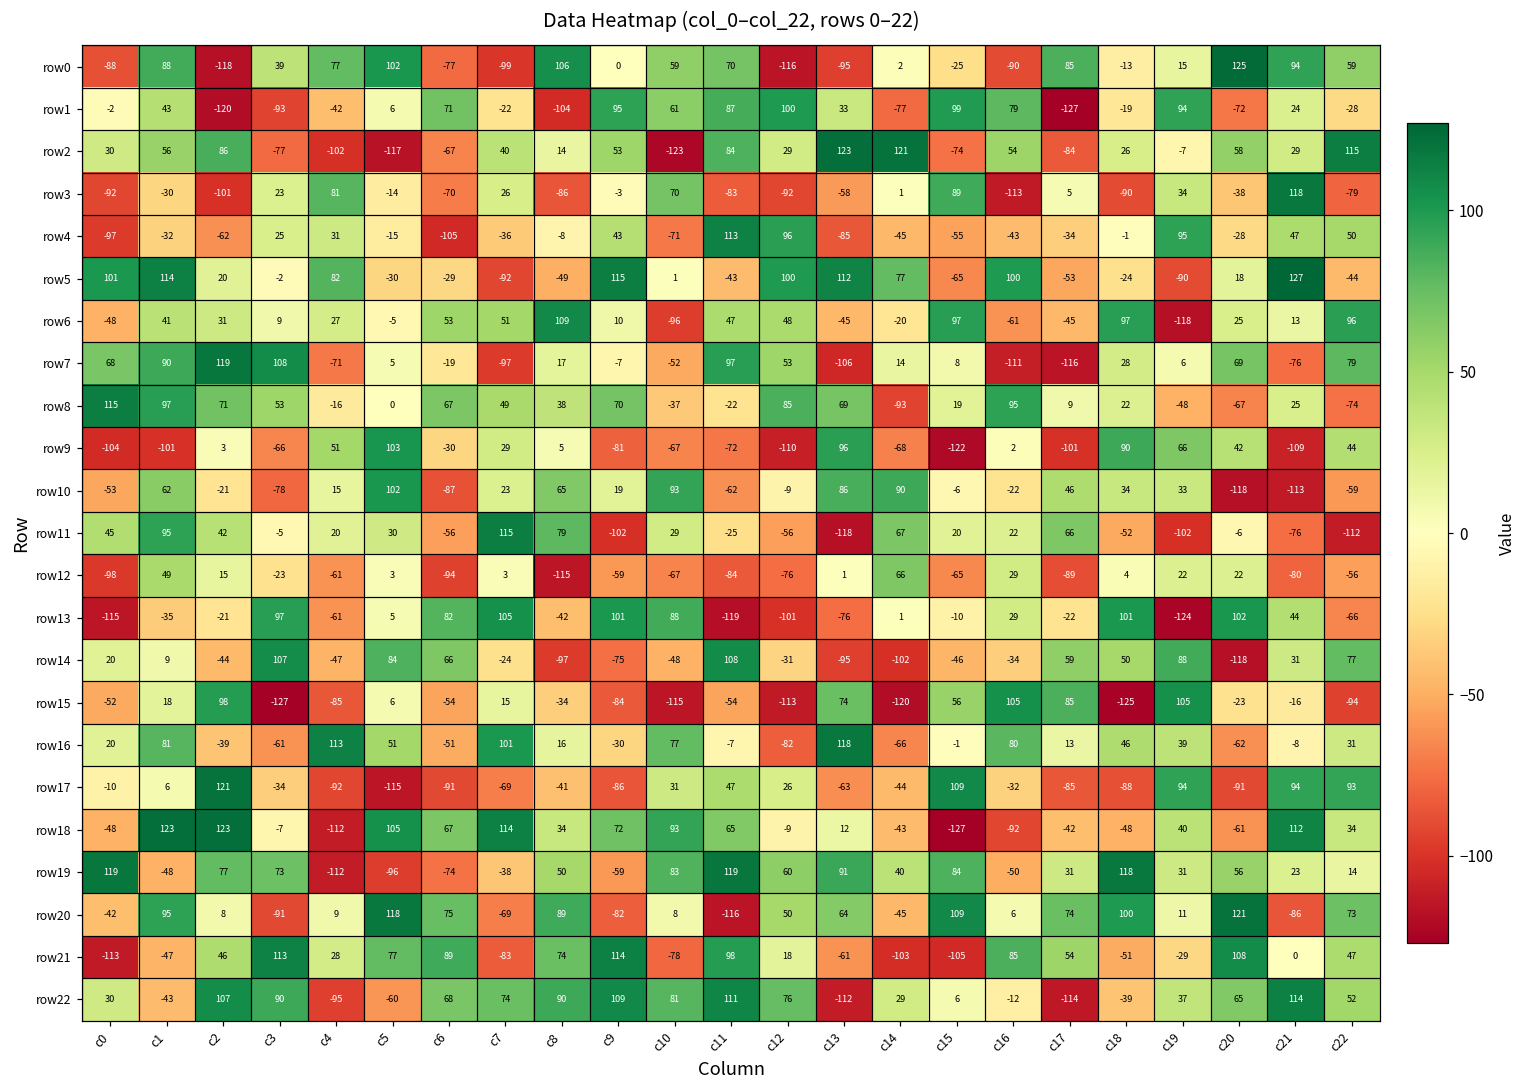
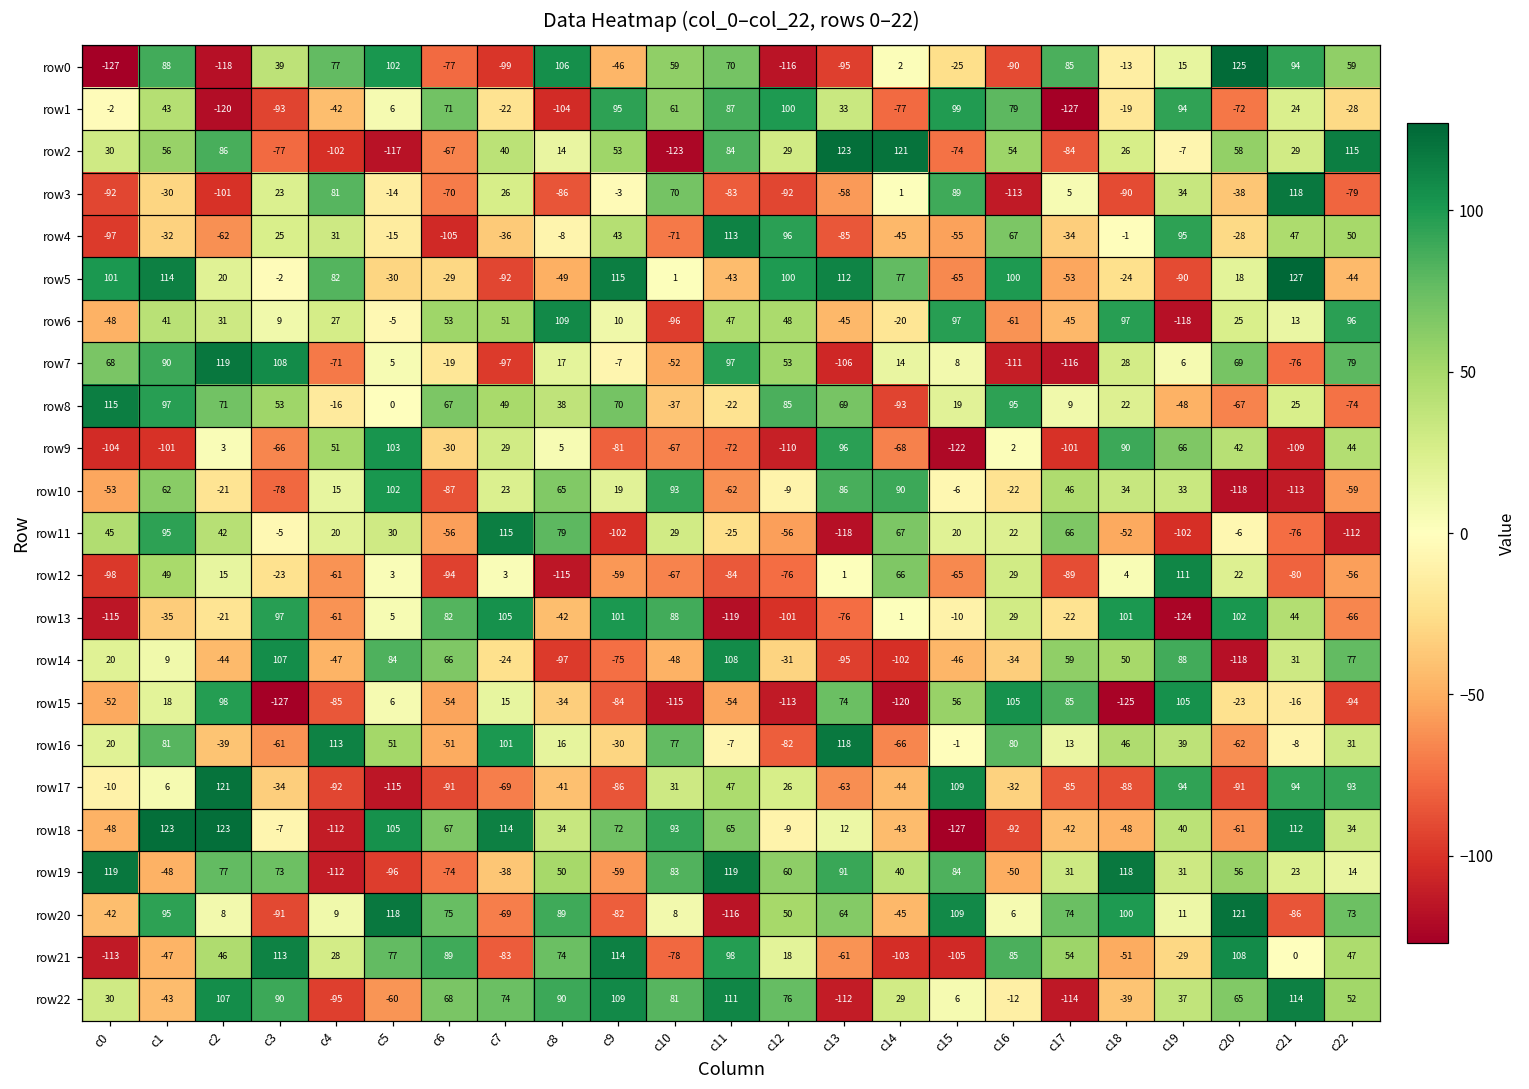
row0, c0: -88 -> -127
row0, c9: 0 -> -46
row4, c16: -43 -> 67
row12, c19: 22 -> 111
